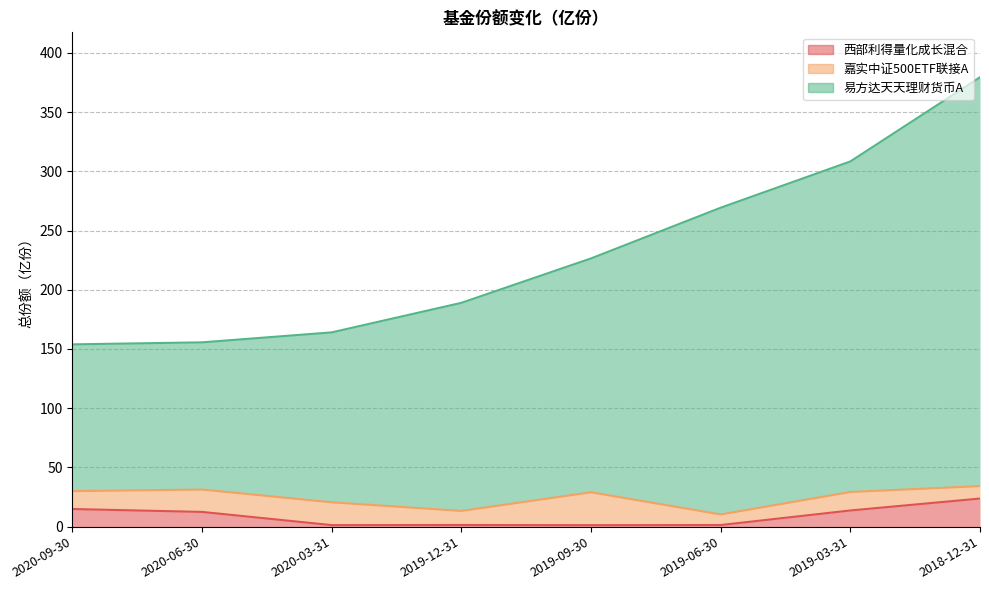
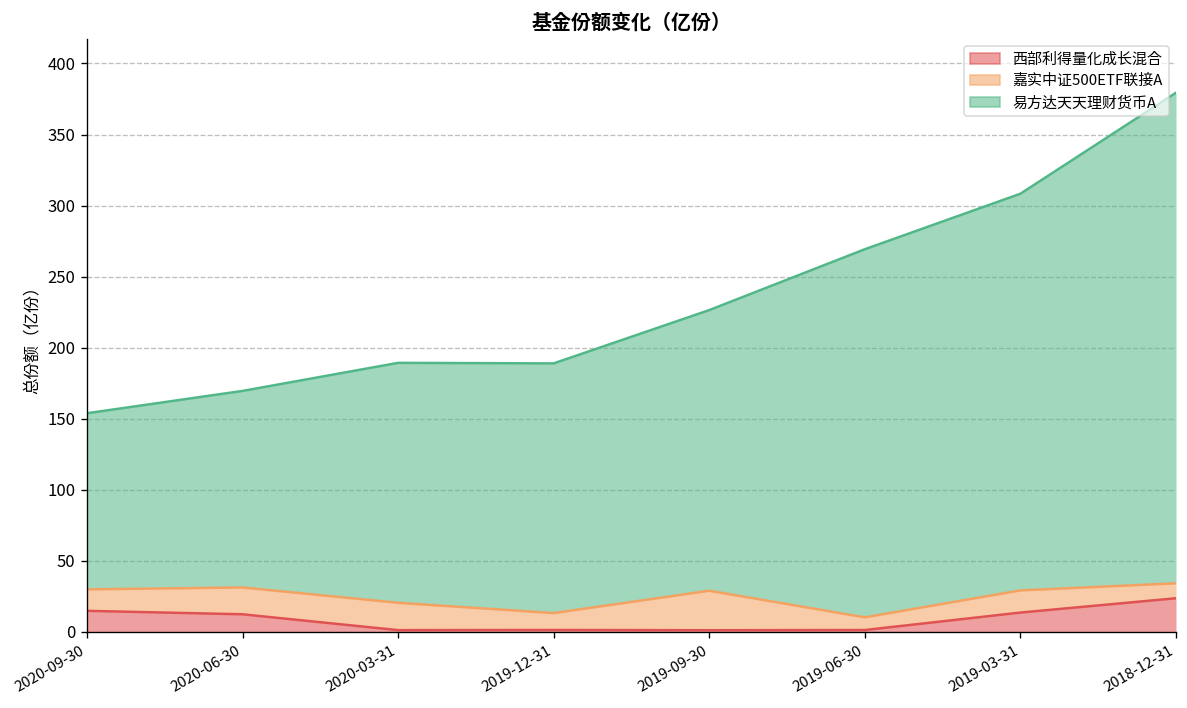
易方达天天理财货币A, 2020-06-30: 124 -> 138
易方达天天理财货币A, 2020-03-31: 144 -> 169
